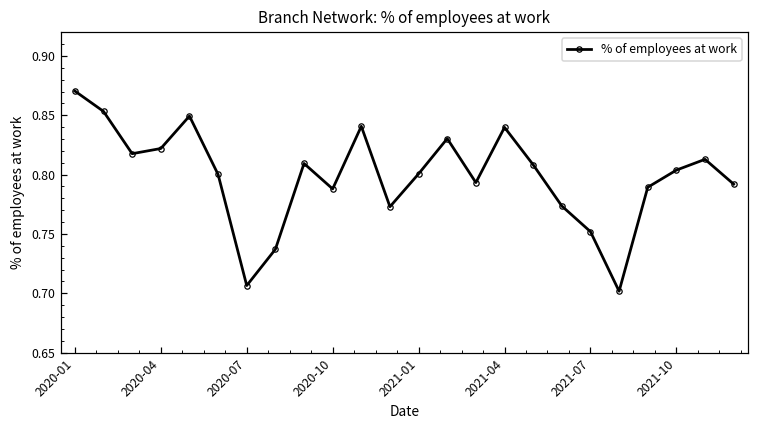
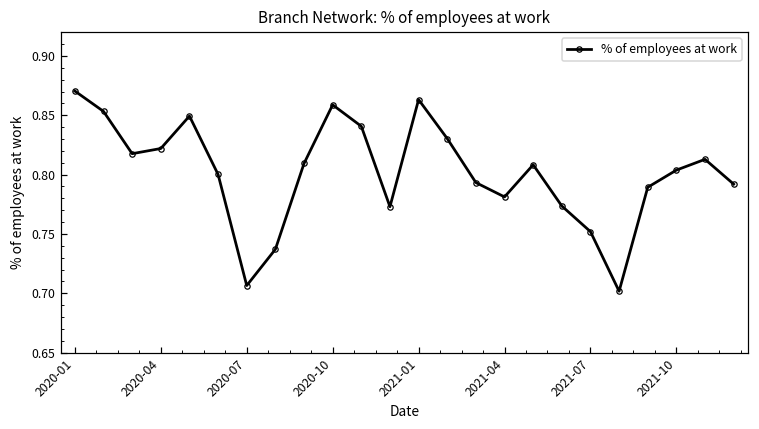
2020-10: 0.788 -> 0.859
2021-01: 0.801 -> 0.863
2021-04: 0.840 -> 0.781
